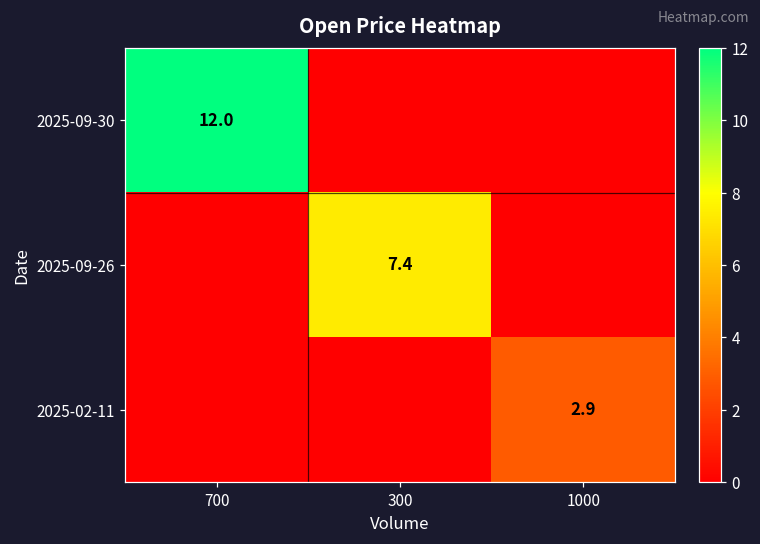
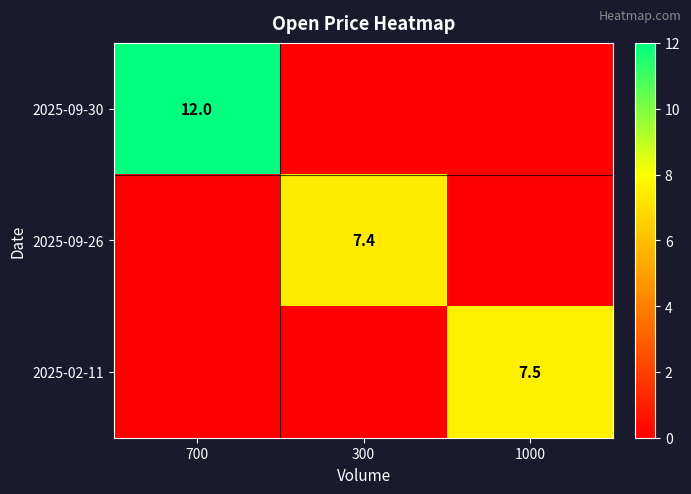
2025-02-11, 1000: 2.9 -> 7.5
